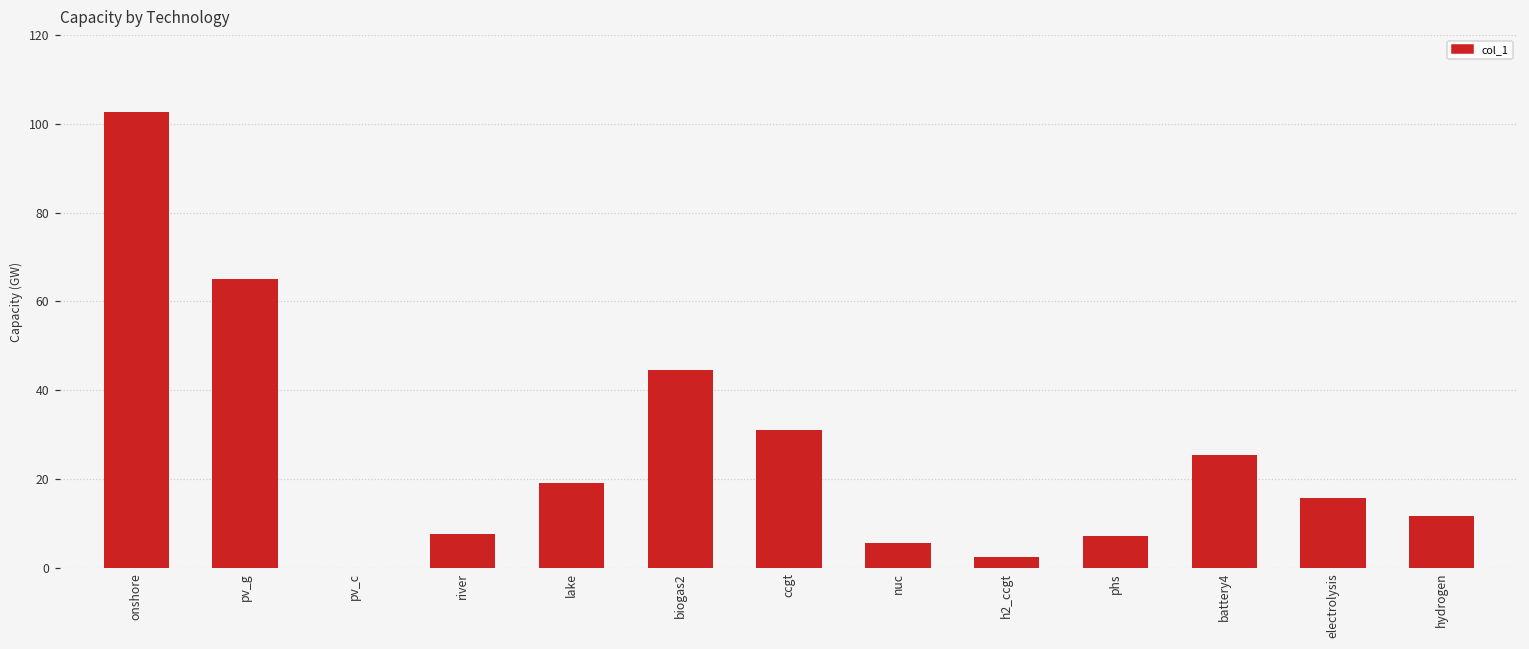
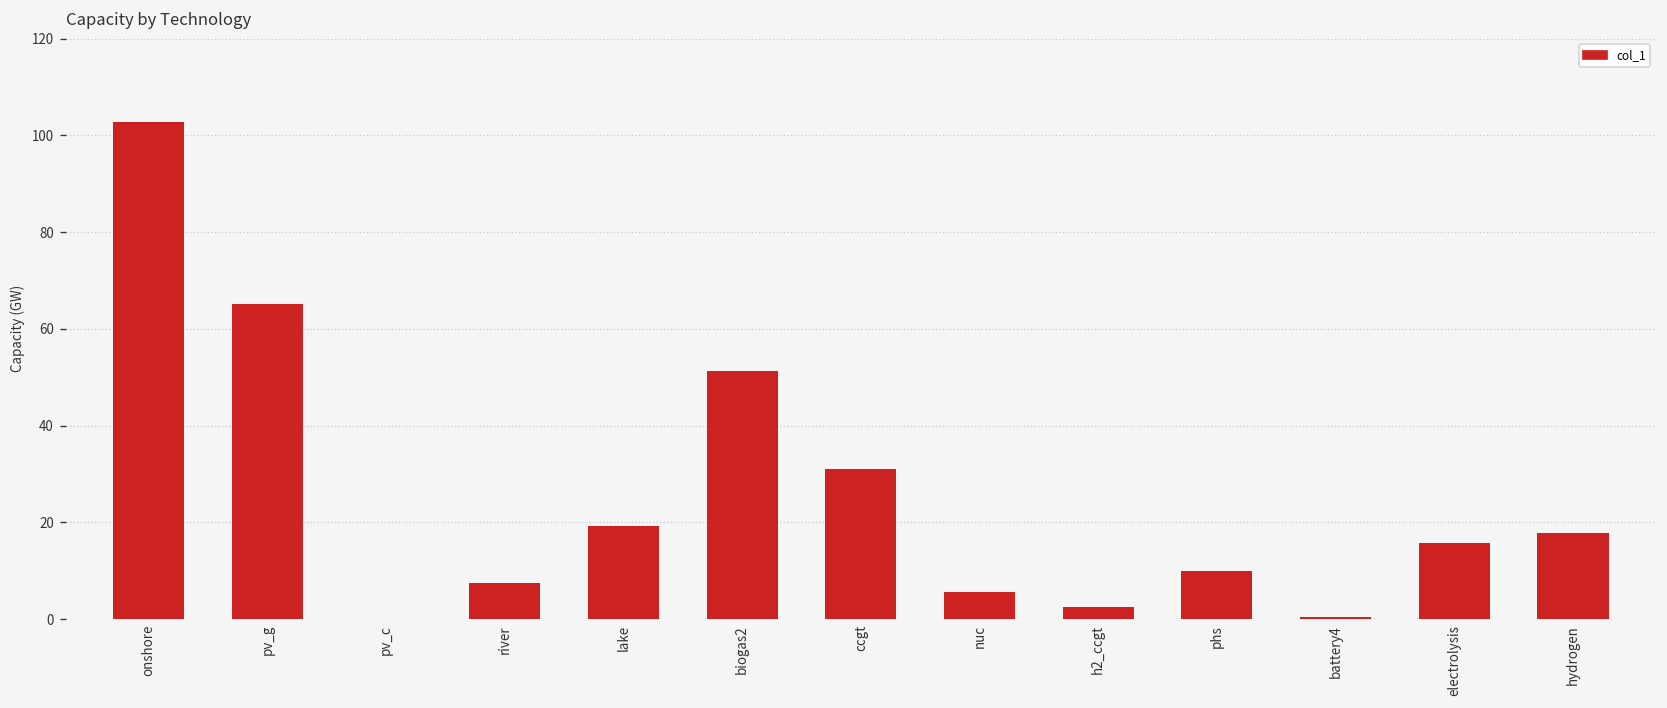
biogas2: 45 -> 51
phs: 7 -> 10
battery4: 25 -> 0
hydrogen: 12 -> 18
